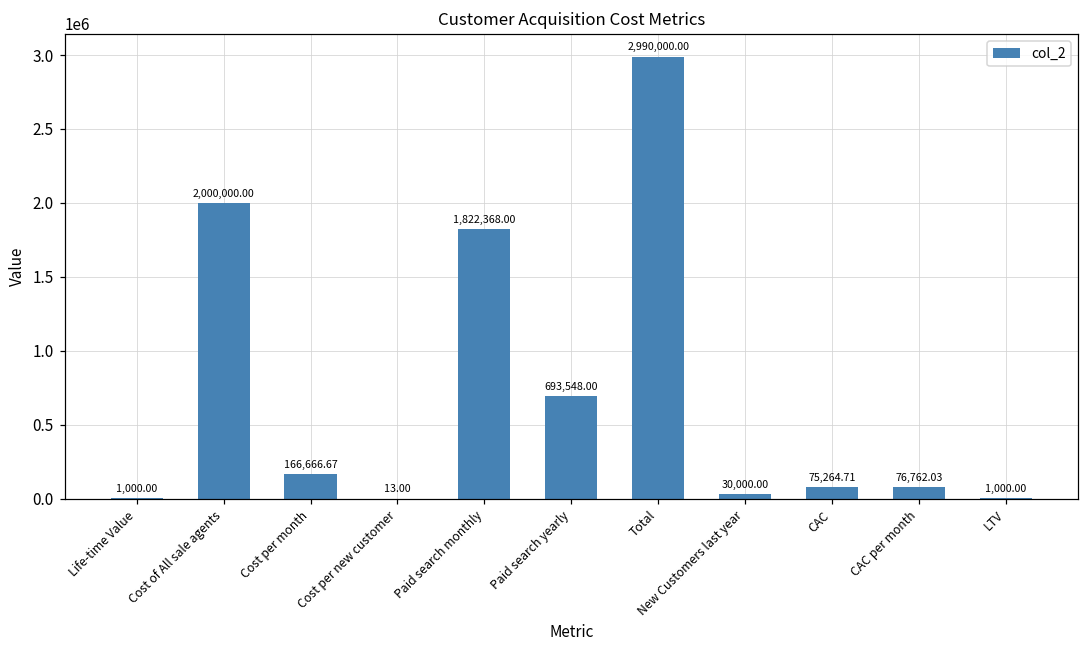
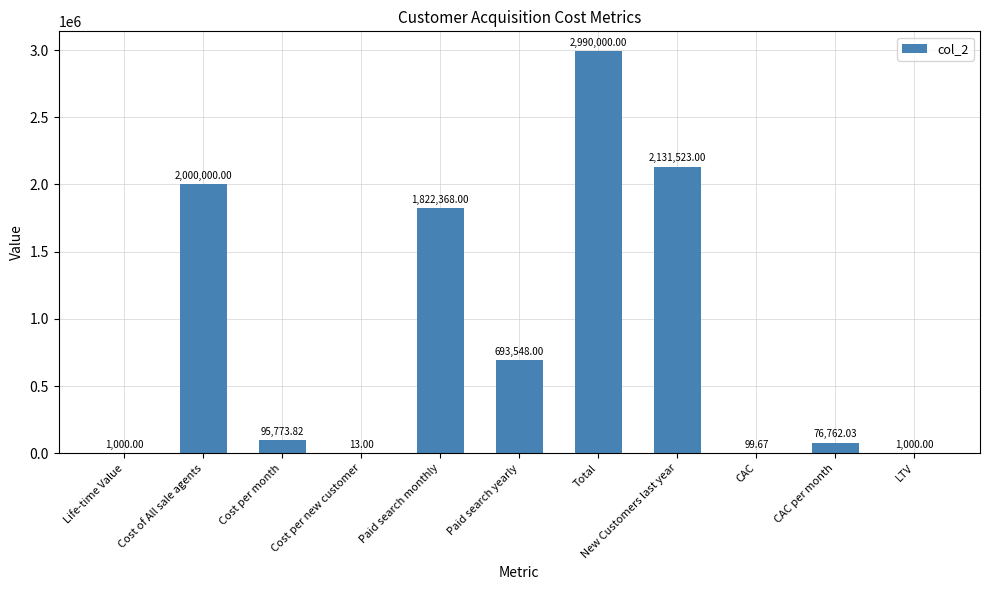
Cost per month: 166,666.67 -> 95,773.82
New Customers last year: 30,000.00 -> 2,131,523.00
CAC: 75,264.71 -> 99.67
